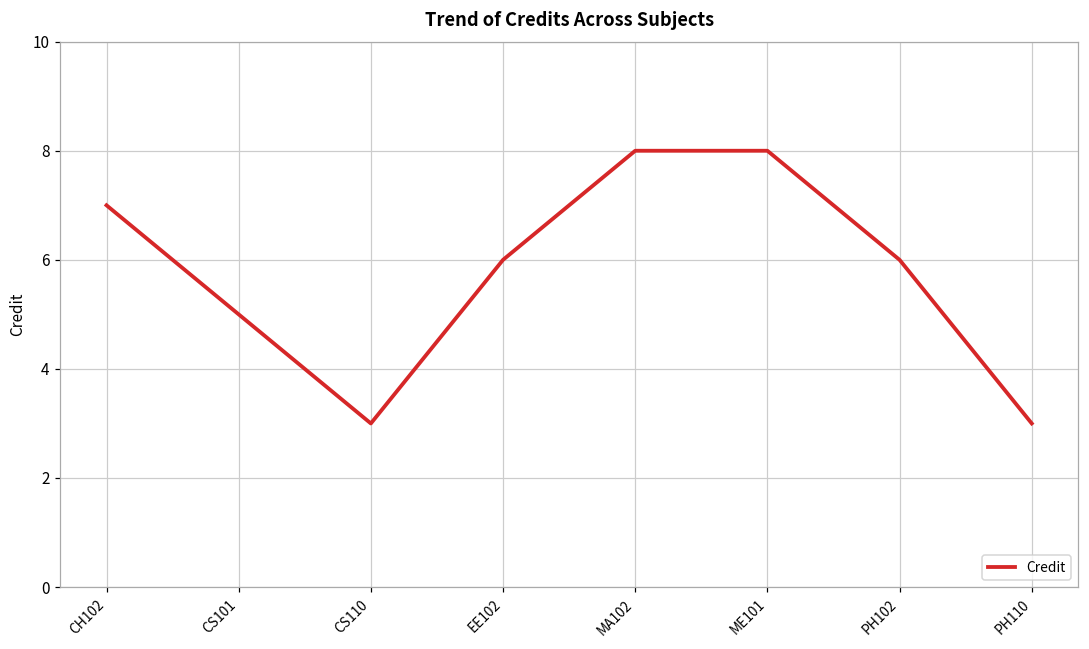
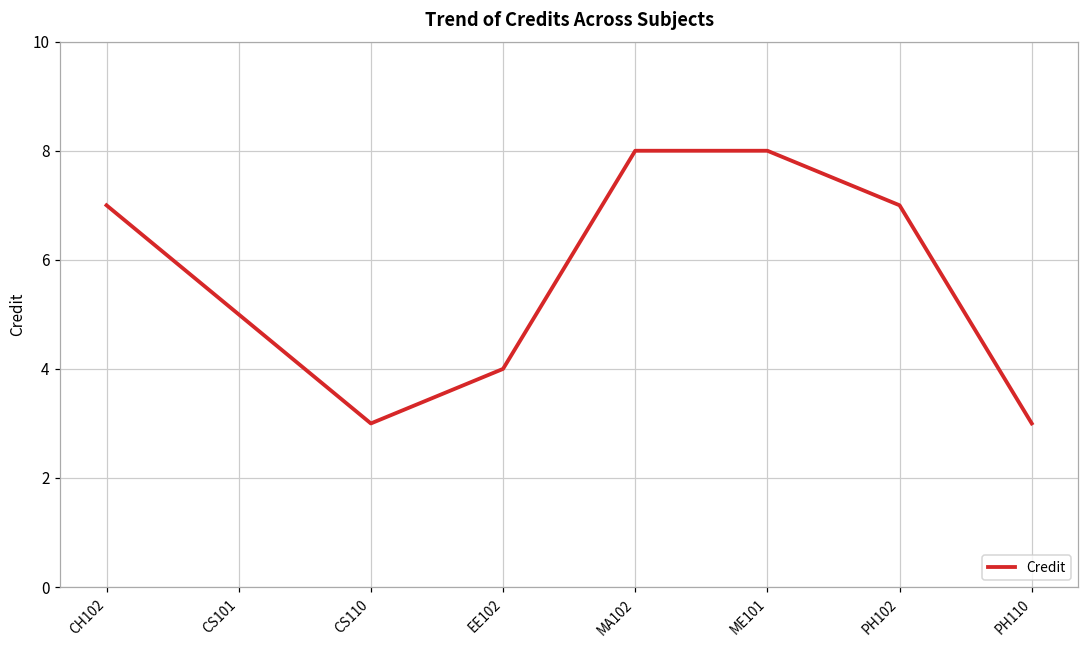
EE102: 6 -> 4
PH102: 6 -> 7
